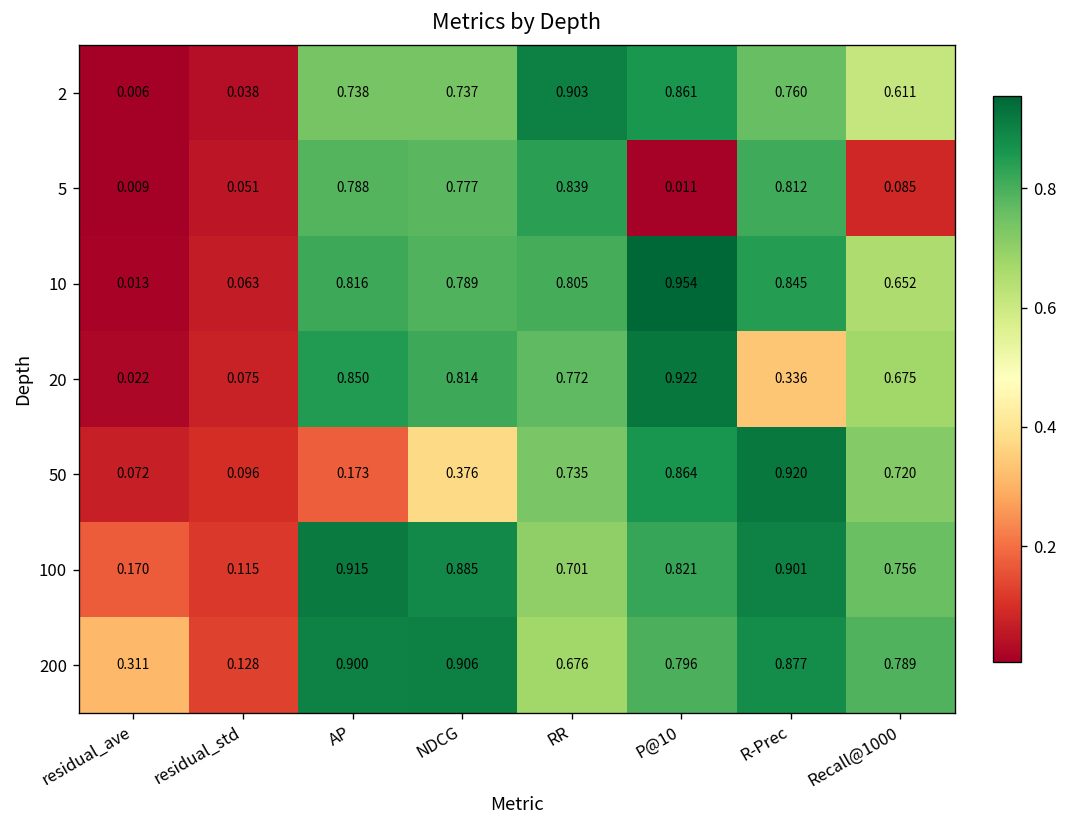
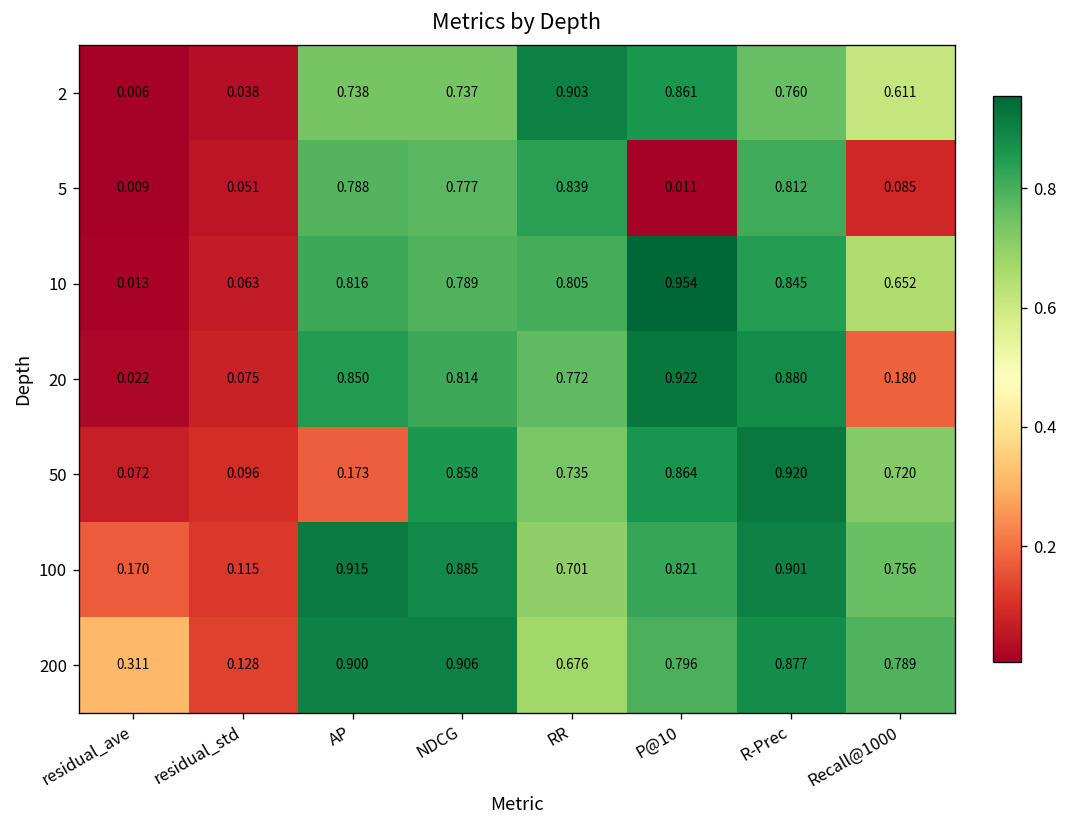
20, R-Prec: 0.336 -> 0.880
20, Recall@1000: 0.675 -> 0.180
50, NDCG: 0.376 -> 0.858
